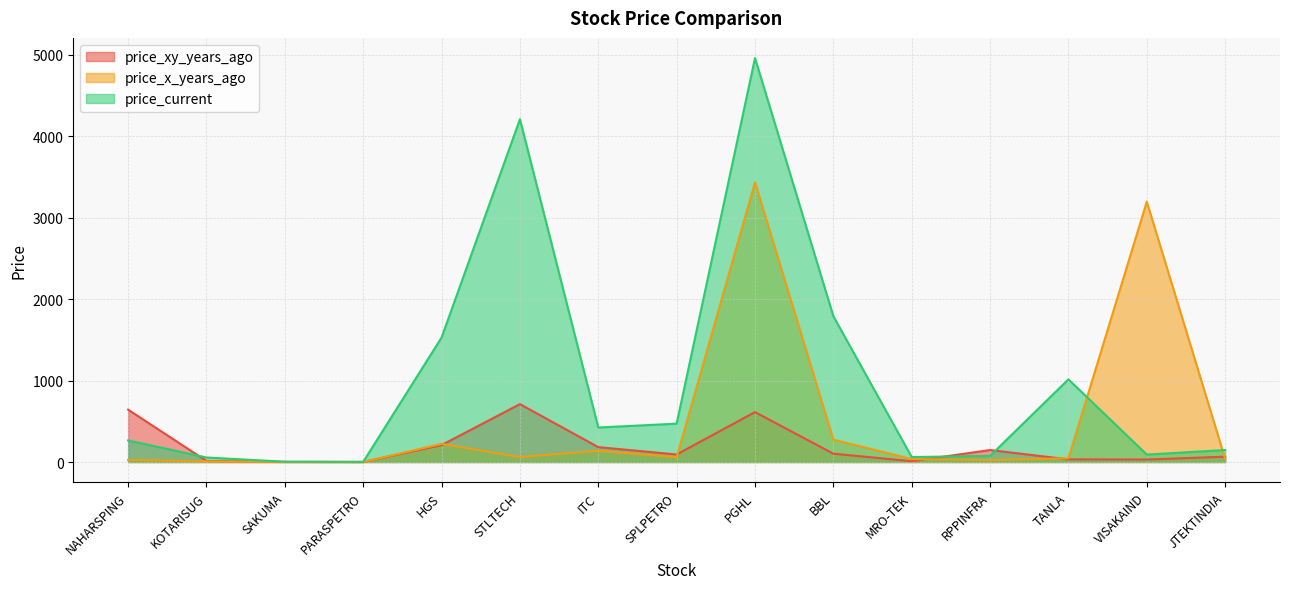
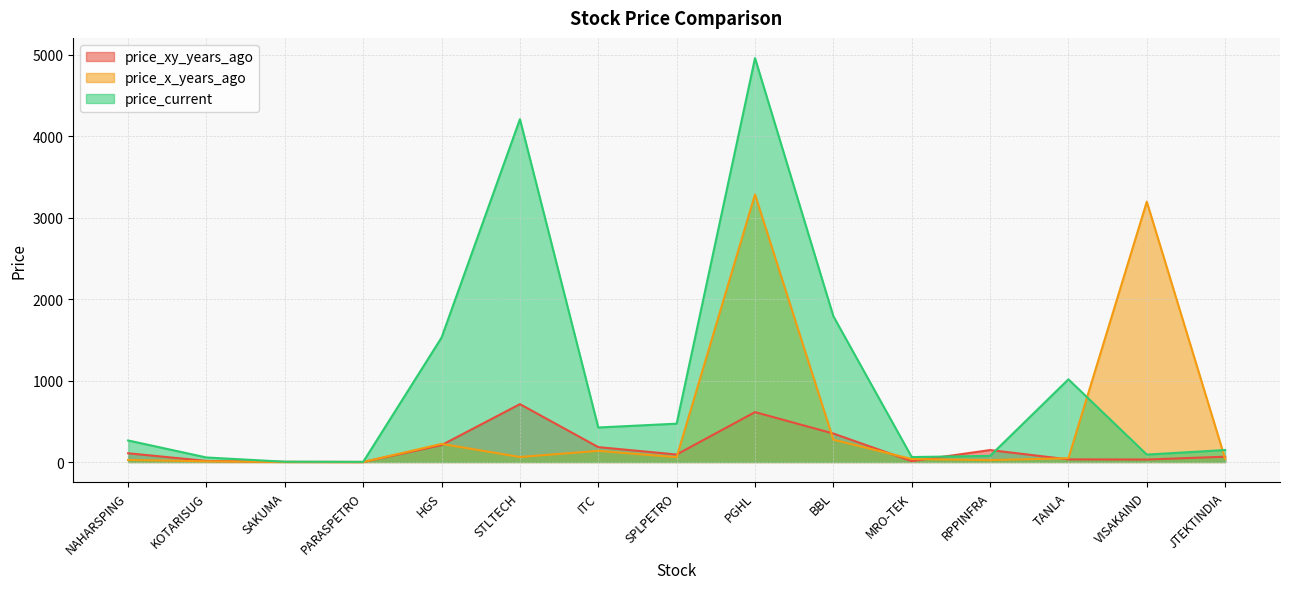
price_xy_years_ago, NAHARSPING: 600 -> 100
price_x_years_ago, PGHL: 3400 -> 3300
price_xy_years_ago, BBL: 100 -> 300
